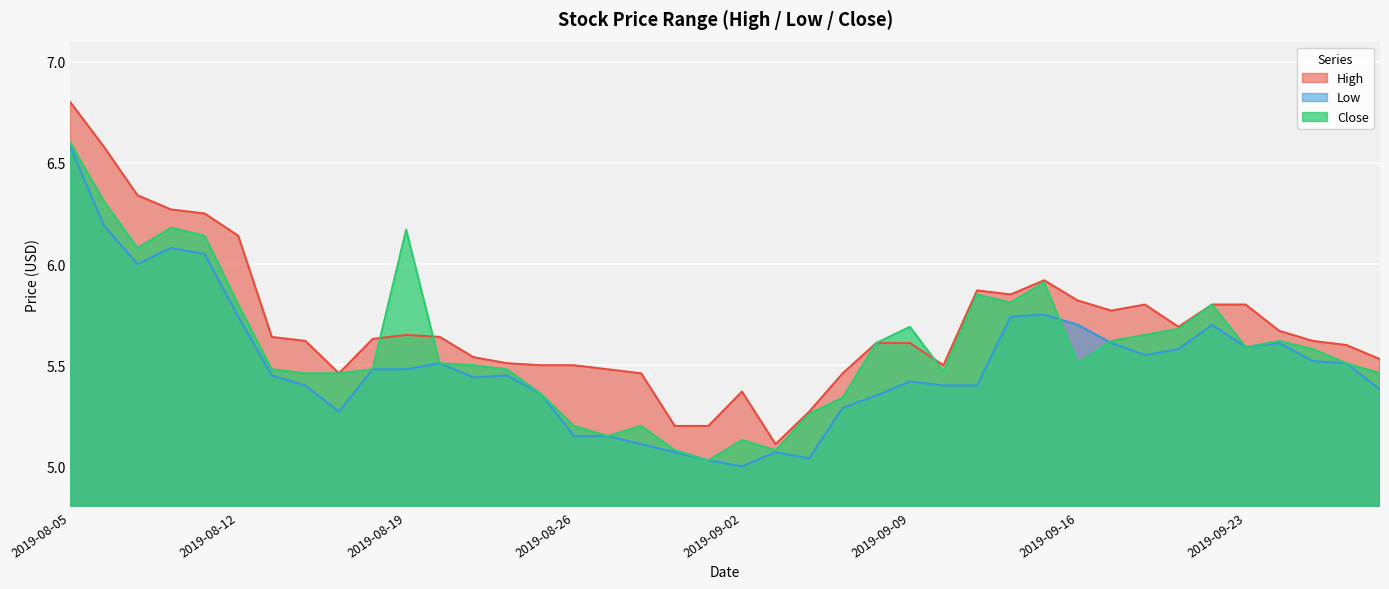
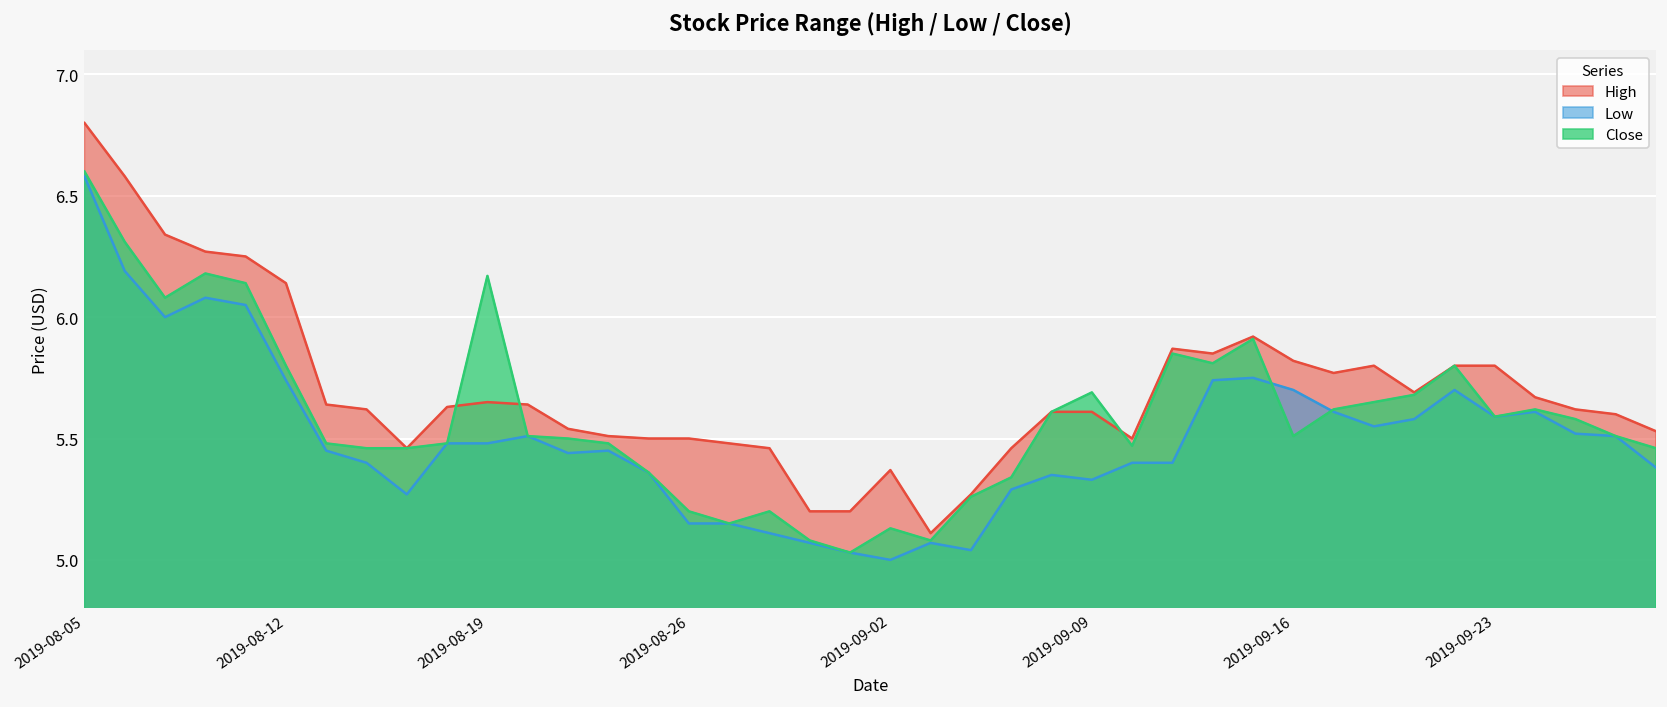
Low, 2019-09-09: 5.42 -> 5.33
